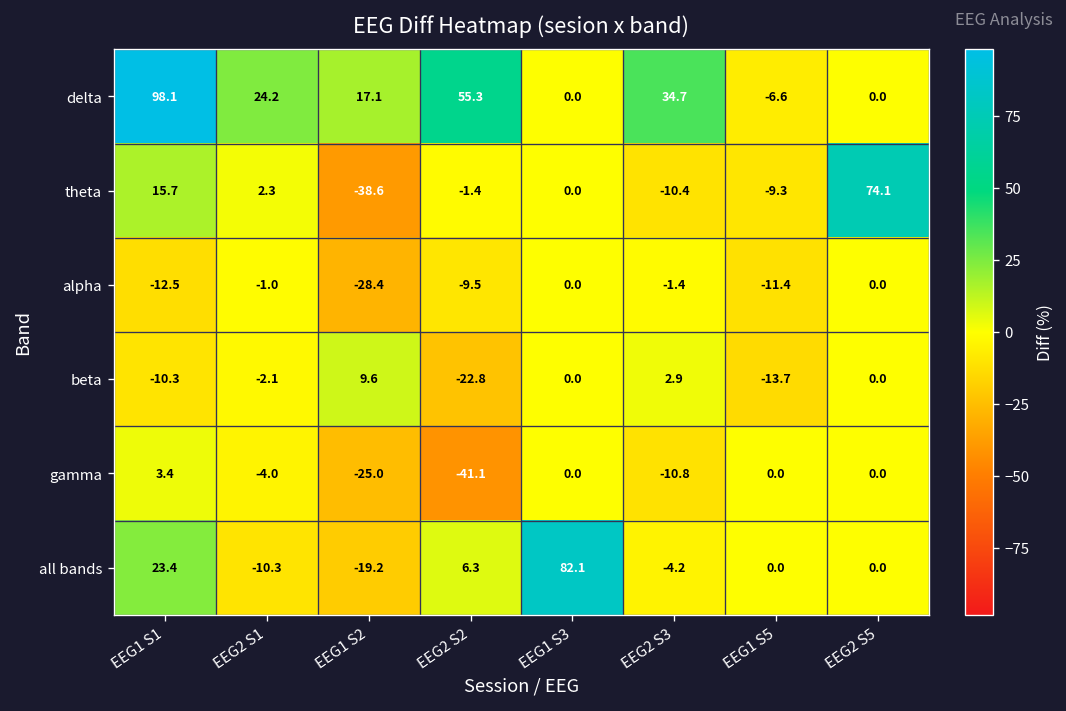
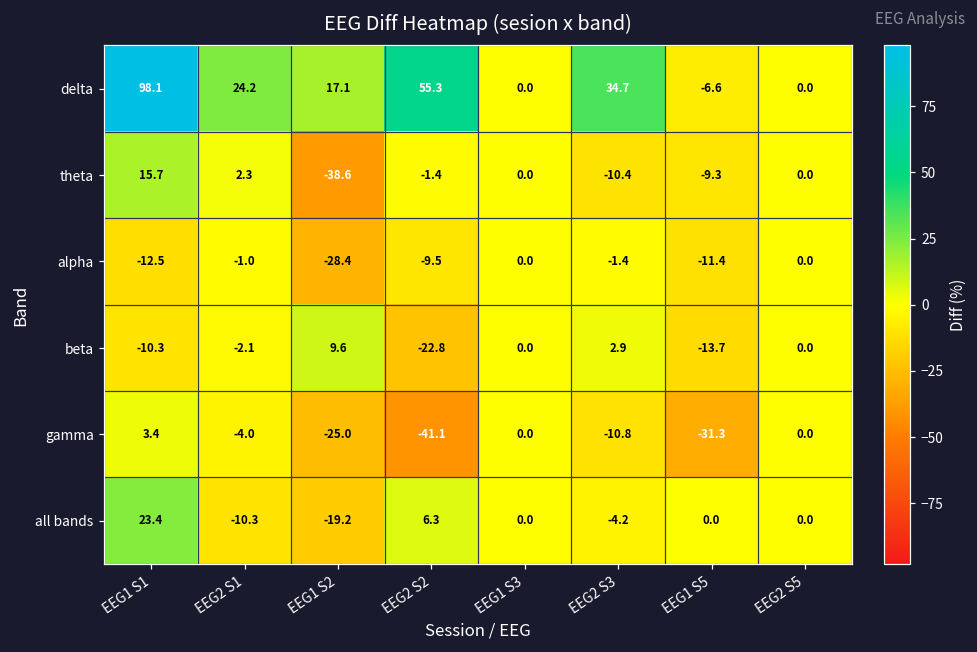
theta, EEG2 S5: 74.1 -> 0.0
gamma, EEG1 S5: 0.0 -> -31.3
all bands, EEG1 S3: 82.1 -> 0.0
